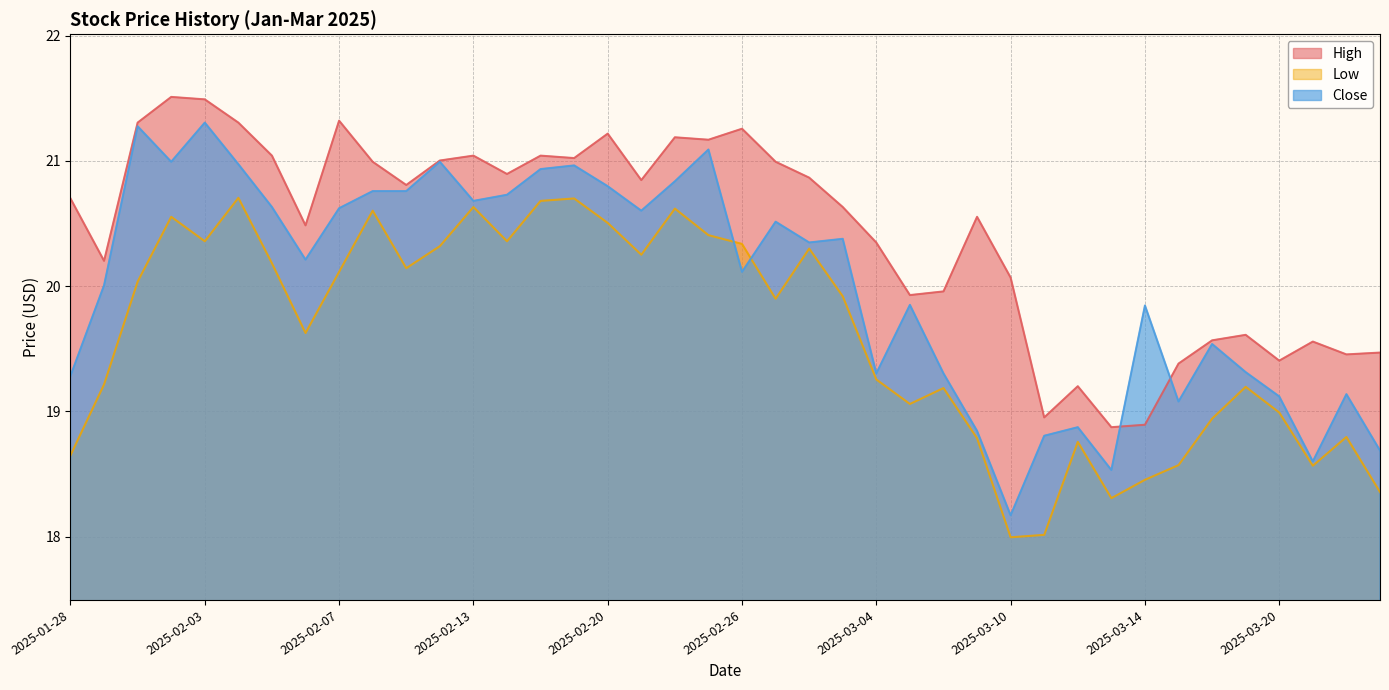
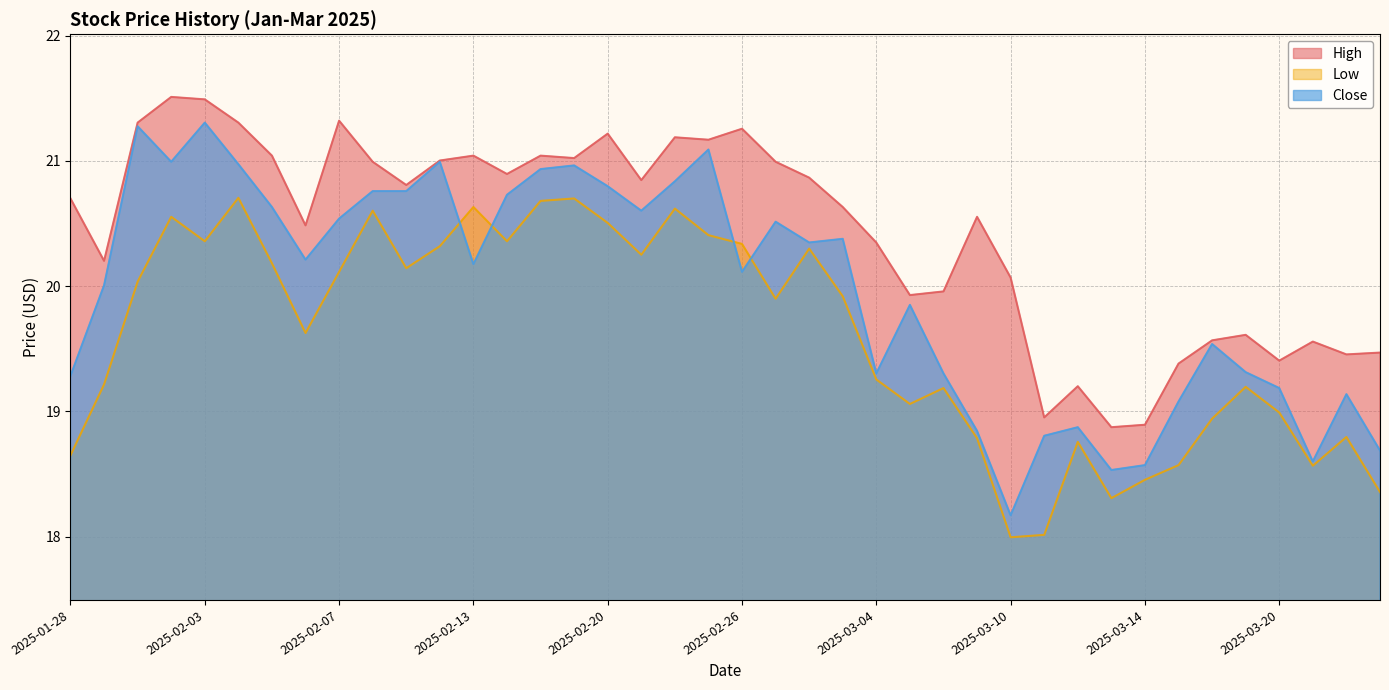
Close, 2025-02-07: 20.62 -> 20.54
Close, 2025-02-13: 20.68 -> 20.18
Close, 2025-03-14: 19.85 -> 18.57
Close, 2025-03-20: 19.12 -> 19.19
